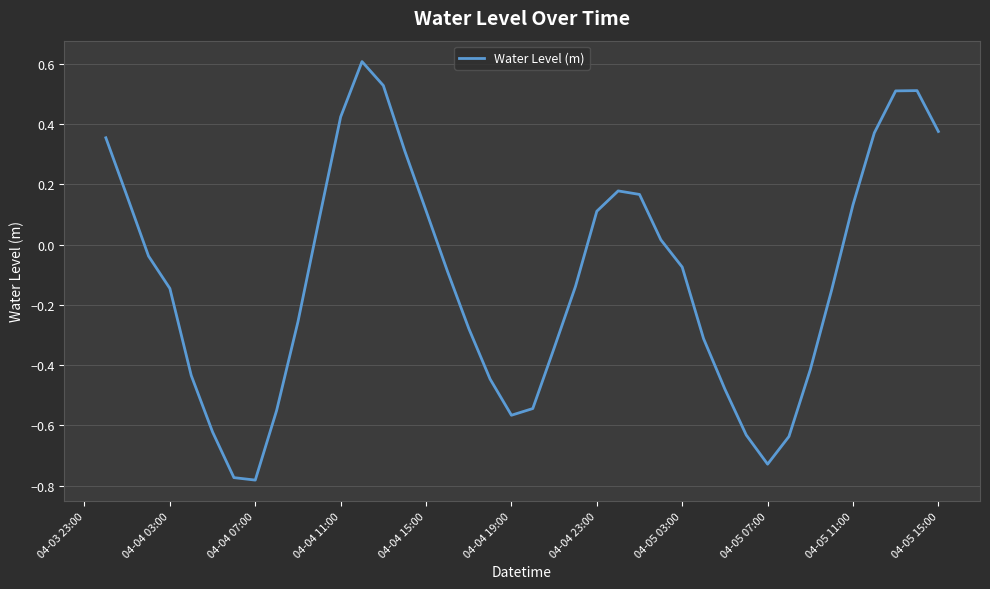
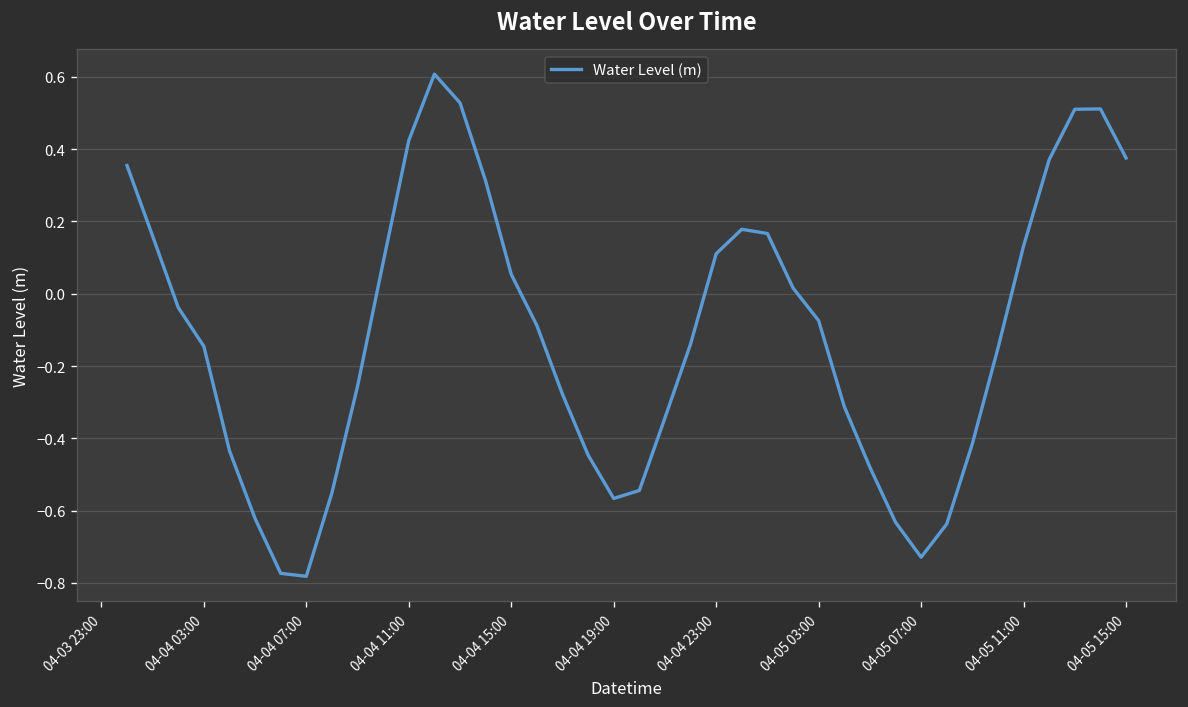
04-04 15:00: 0.11 -> 0.05
